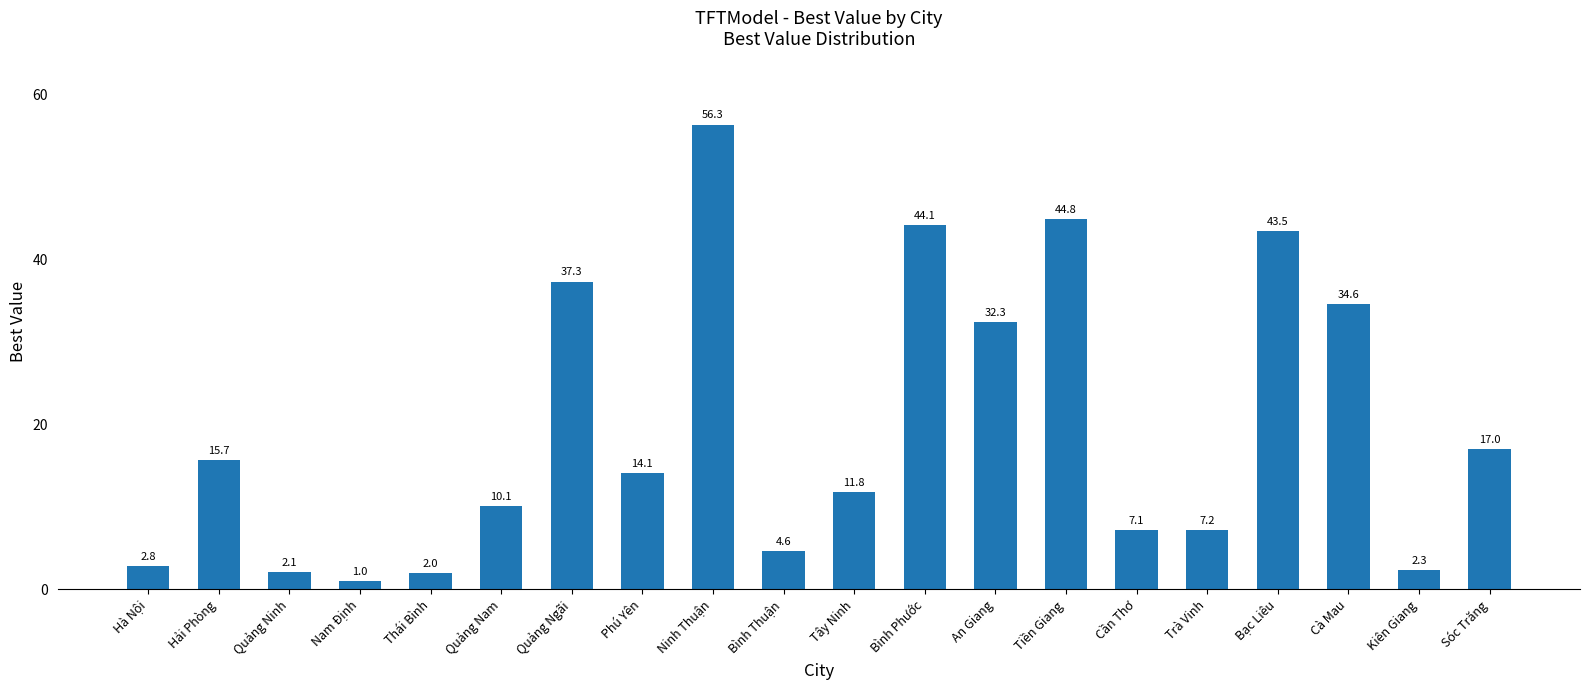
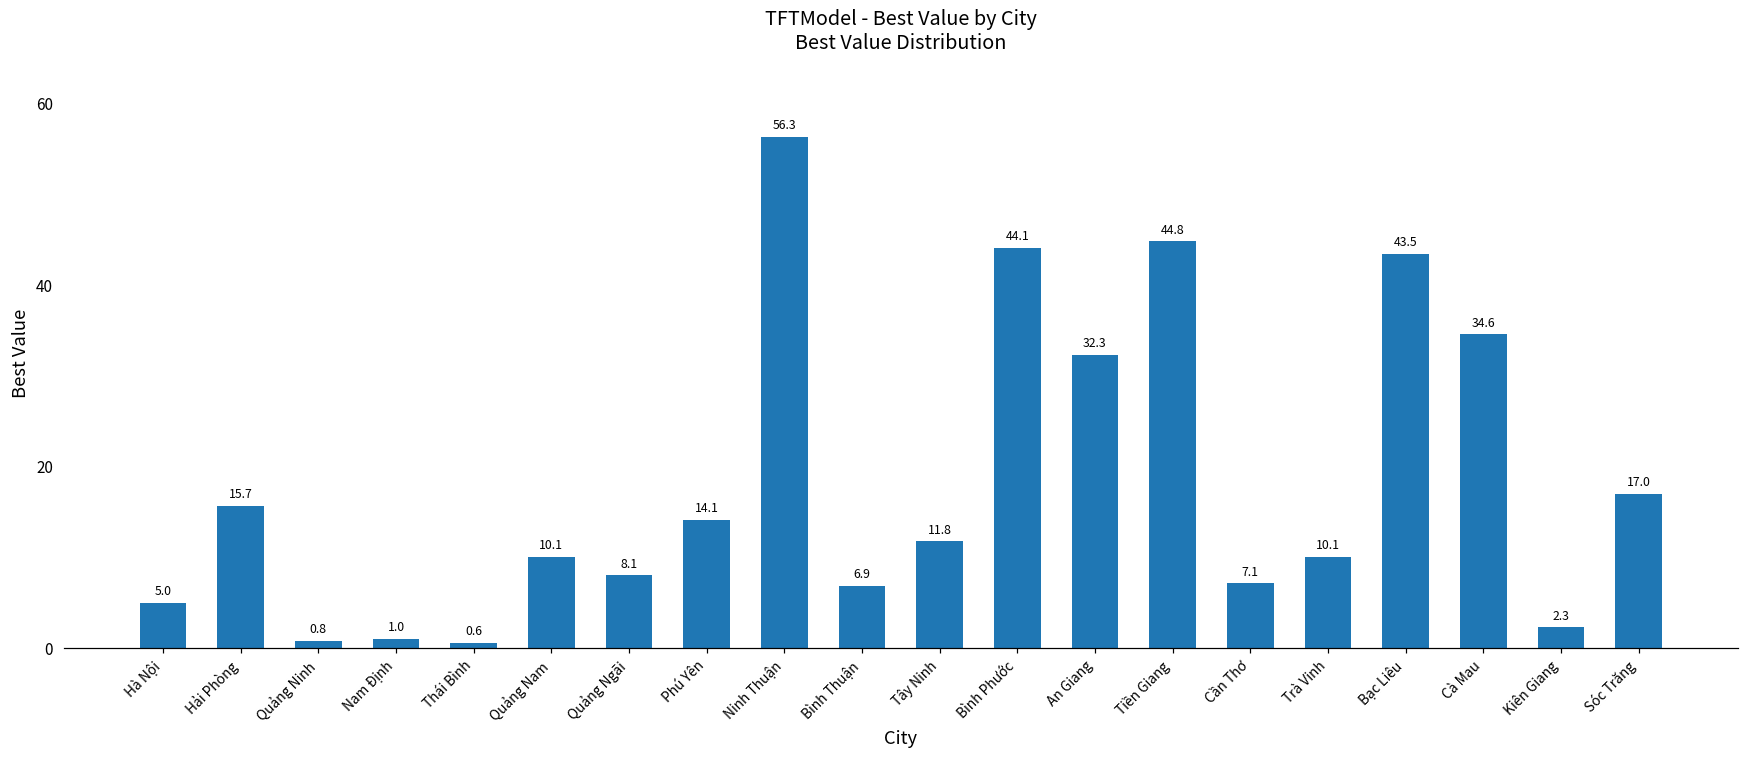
Hà Nội: 2.8 -> 5.0
Quảng Ninh: 2.1 -> 0.8
Thái Bình: 2.0 -> 0.6
Quảng Ngãi: 37.3 -> 8.1
Bình Thuận: 4.6 -> 6.9
Trà Vinh: 7.2 -> 10.1
